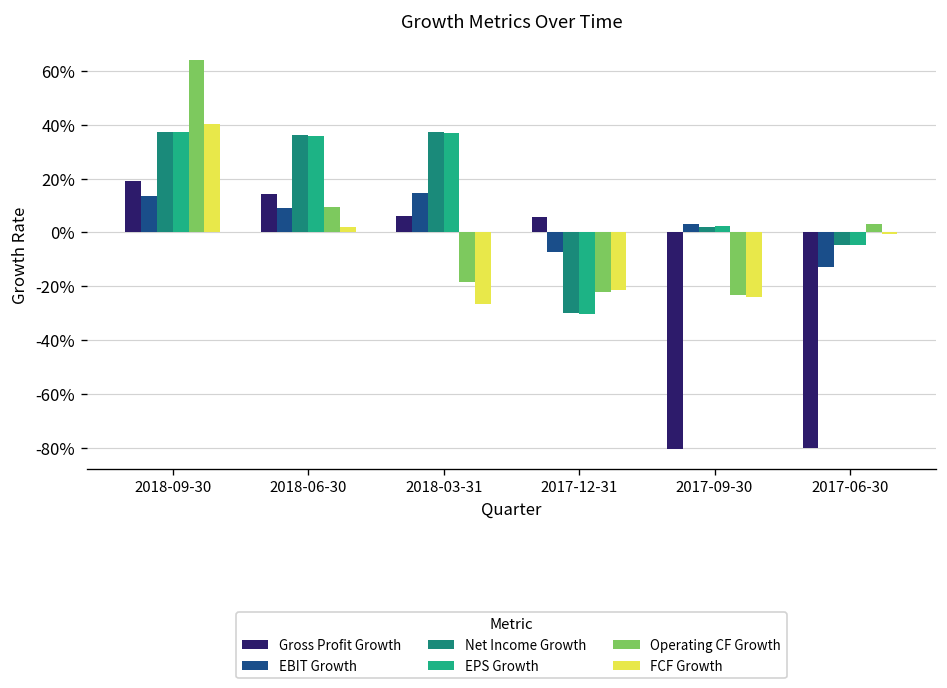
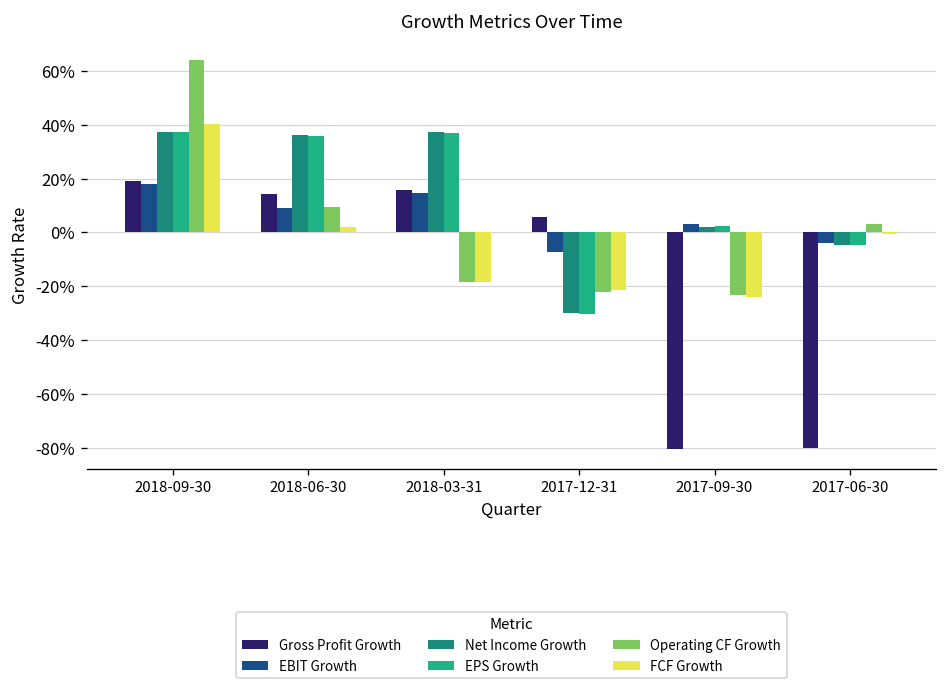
EBIT Growth, 2018-09-30: 13% -> 18%
Gross Profit Growth, 2018-03-31: 6% -> 16%
FCF Growth, 2018-03-31: -27% -> -18%
EBIT Growth, 2017-06-30: -13% -> -4%
